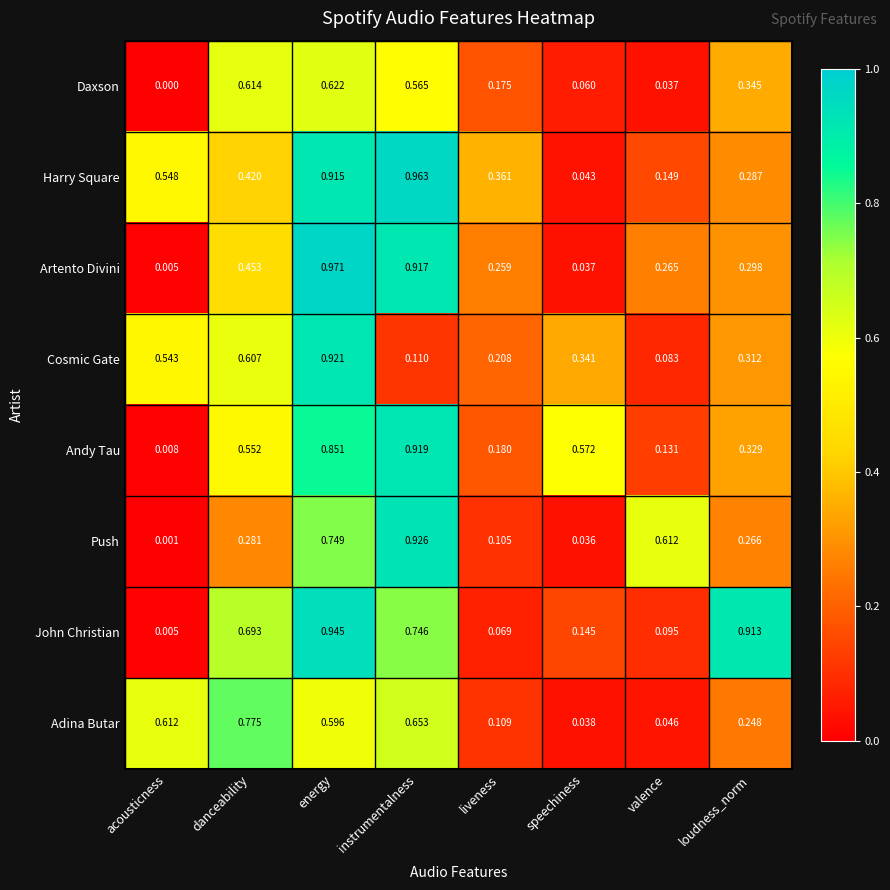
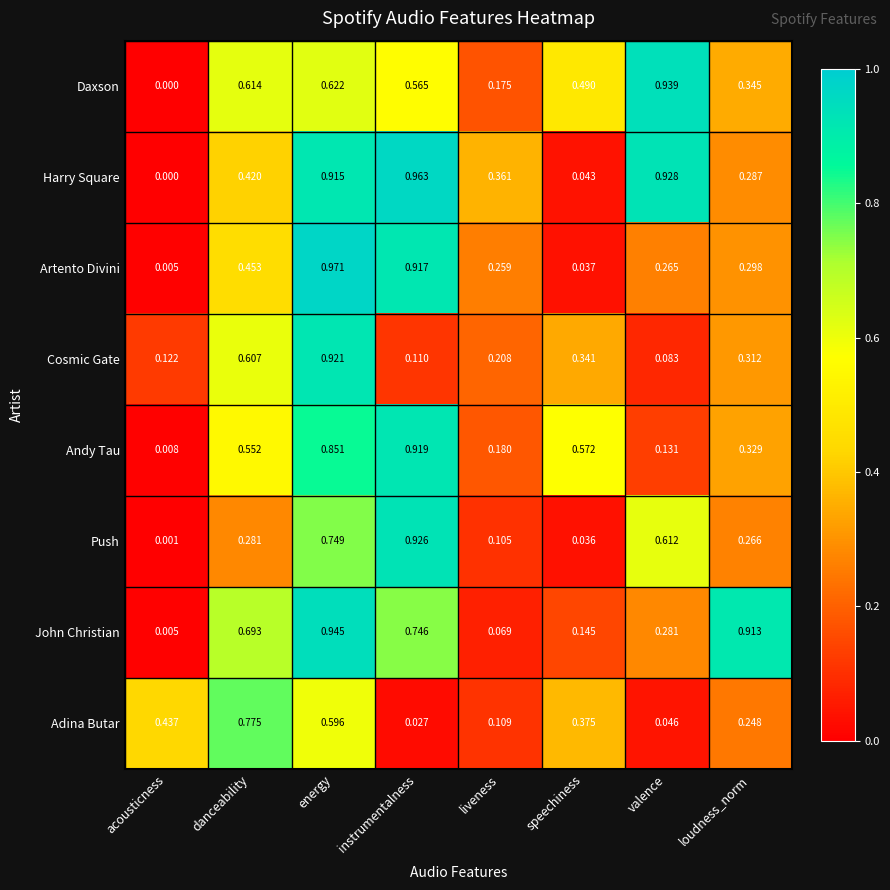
Daxson, speechiness: 0.060 -> 0.490
Daxson, valence: 0.037 -> 0.939
Harry Square, acousticness: 0.548 -> 0.000
Harry Square, valence: 0.149 -> 0.928
Cosmic Gate, acousticness: 0.543 -> 0.122
John Christian, valence: 0.095 -> 0.281
Adina Butar, acousticness: 0.612 -> 0.437
Adina Butar, instrumentalness: 0.653 -> 0.027
Adina Butar, speechiness: 0.038 -> 0.375
